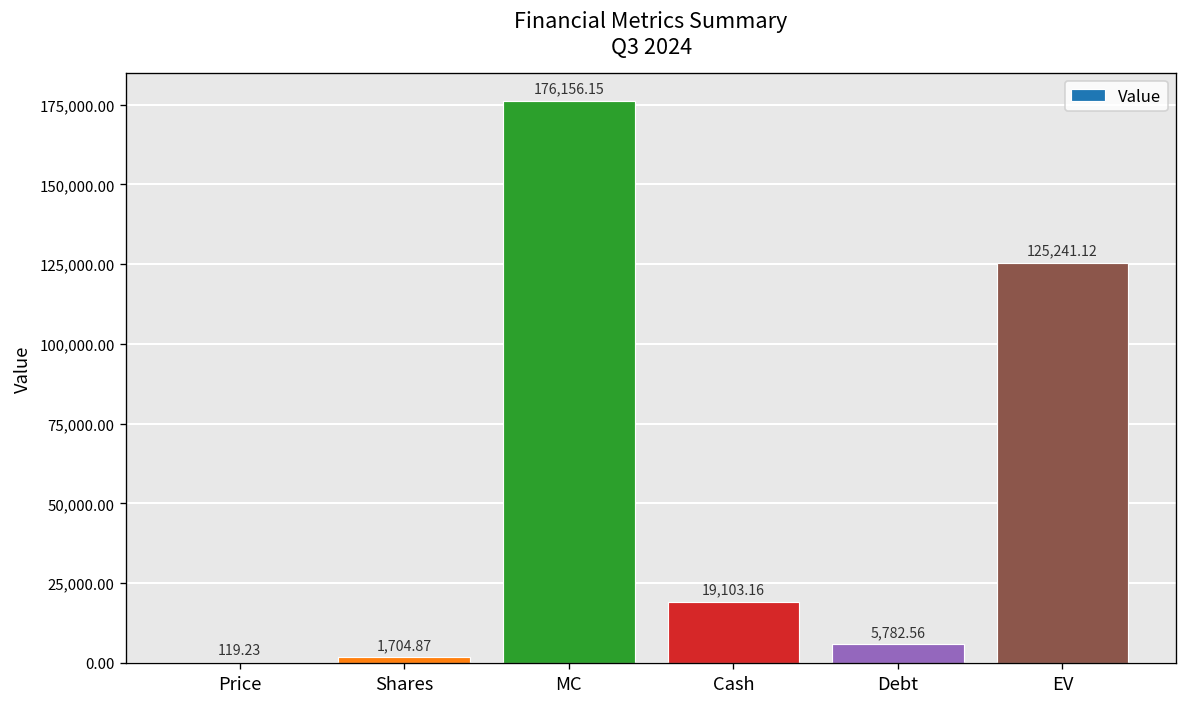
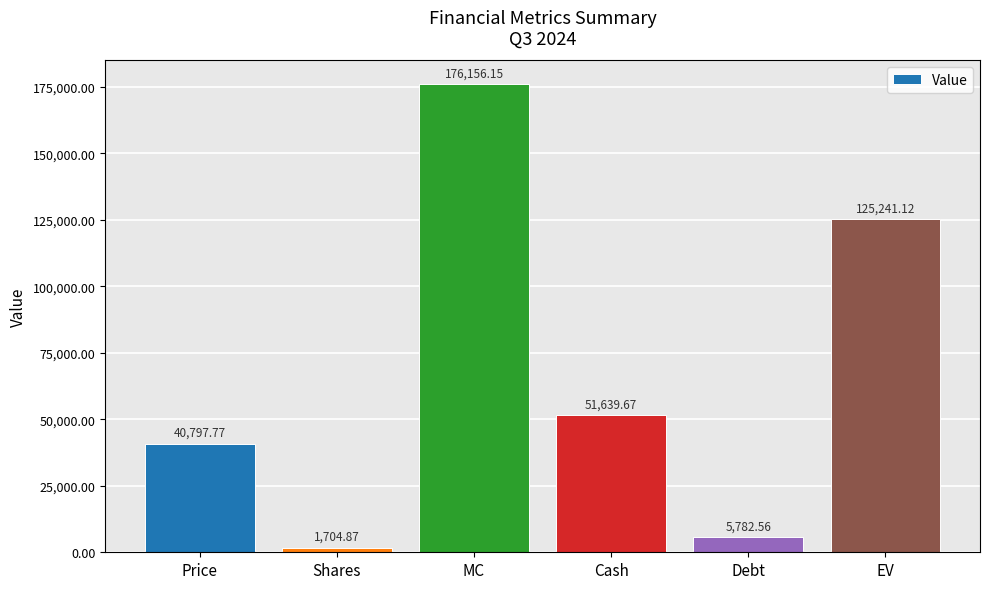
Price: 119.23 -> 40,797.77
Cash: 19,103.16 -> 51,639.67
